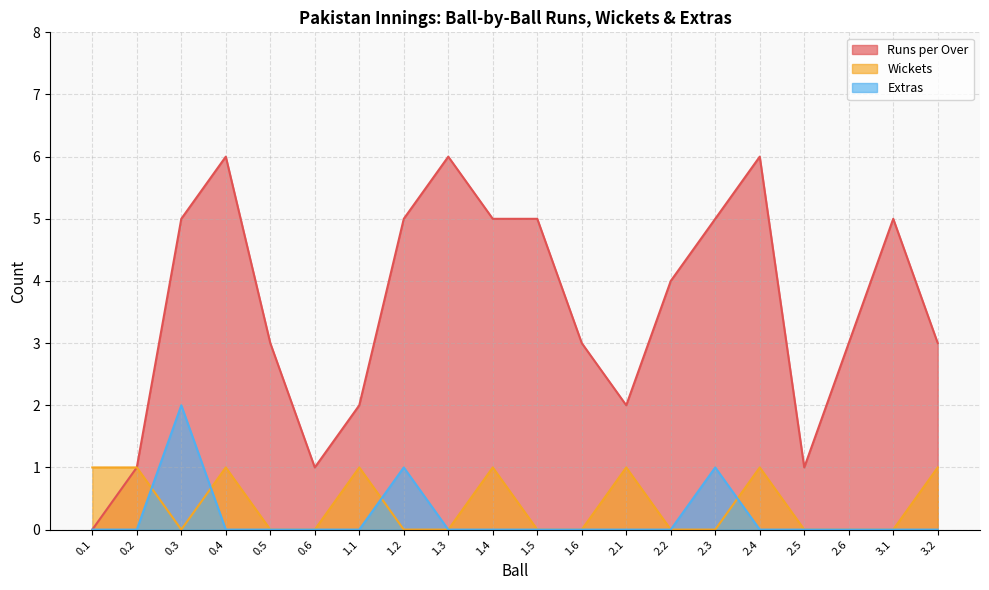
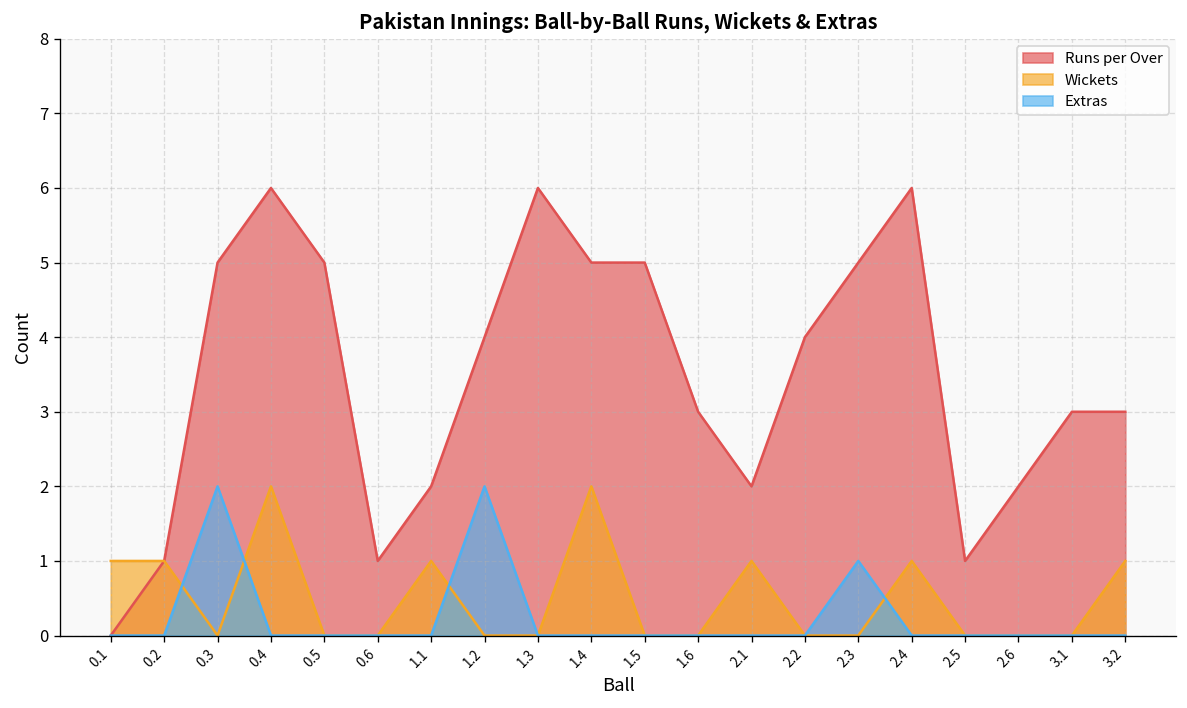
Wickets, 0.4: 1 -> 2
Runs per Over, 0.5: 3 -> 5
Runs per Over, 1.2: 5 -> 4
Extras, 1.2: 1 -> 2
Wickets, 1.4: 1 -> 2
Runs per Over, 2.6: 3 -> 2
Runs per Over, 3.1: 5 -> 3
